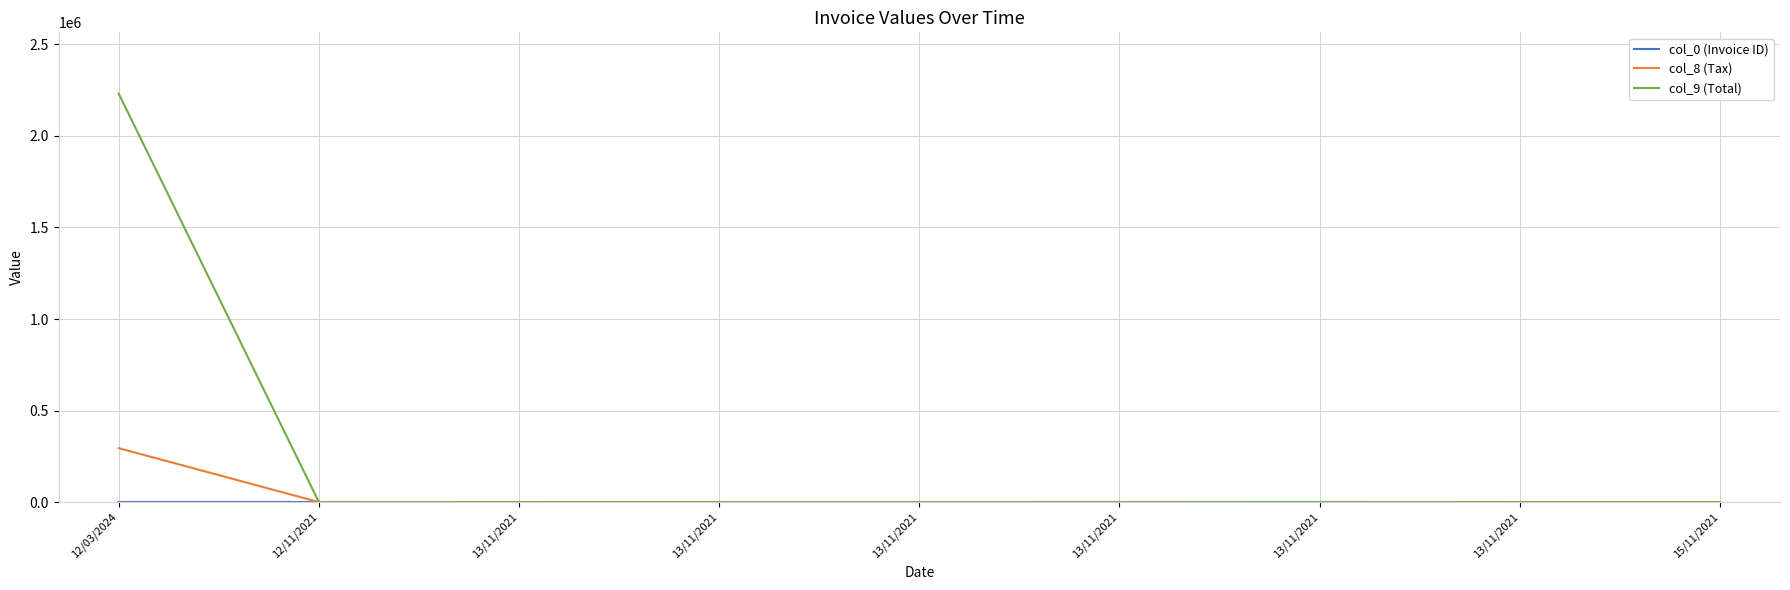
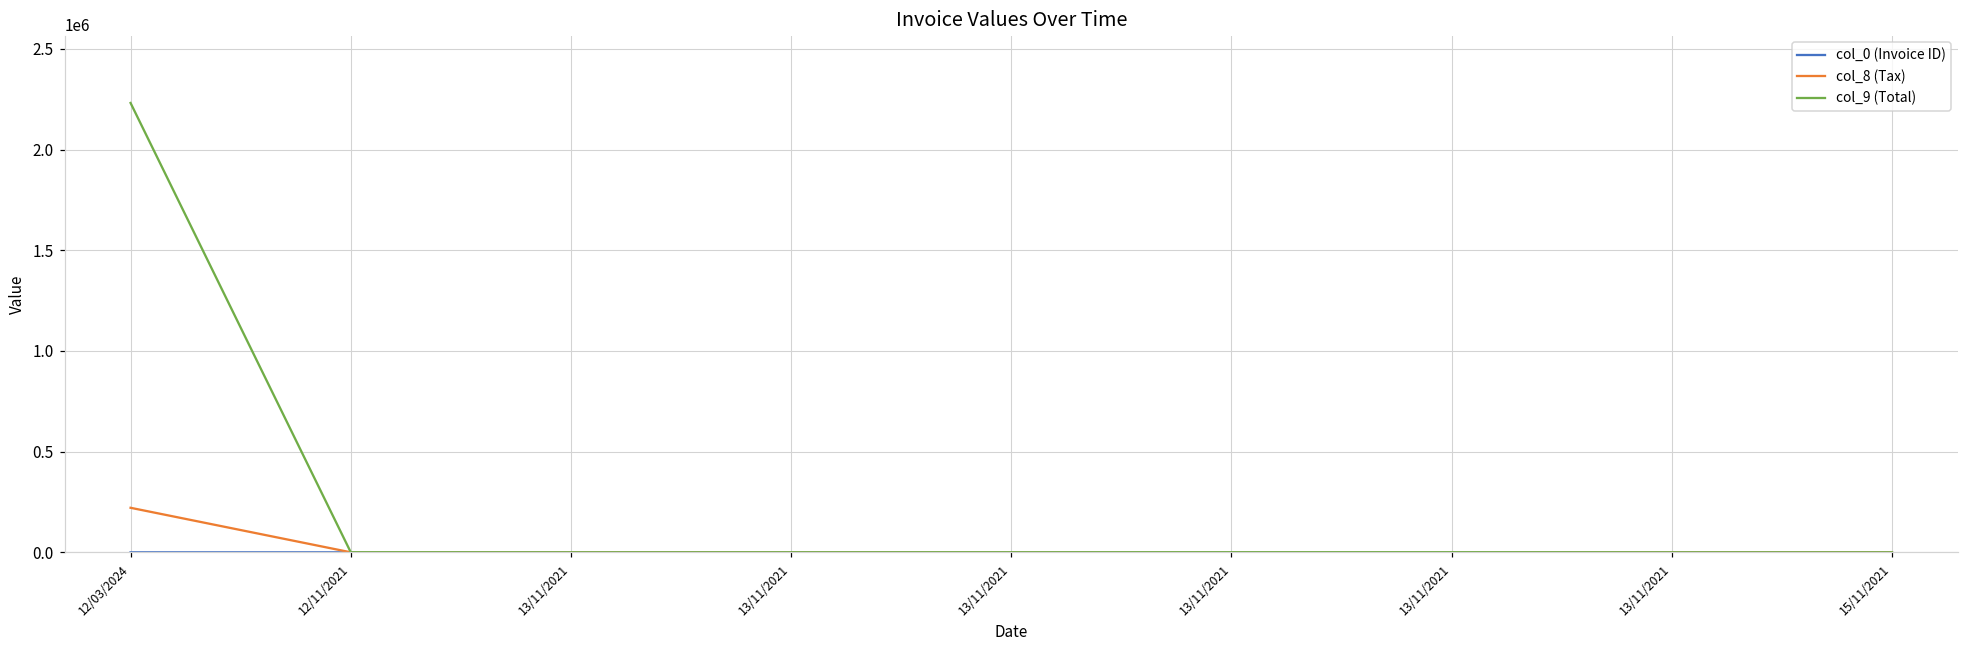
col_8 (Tax), 12/03/2024: 290000 -> 220000
